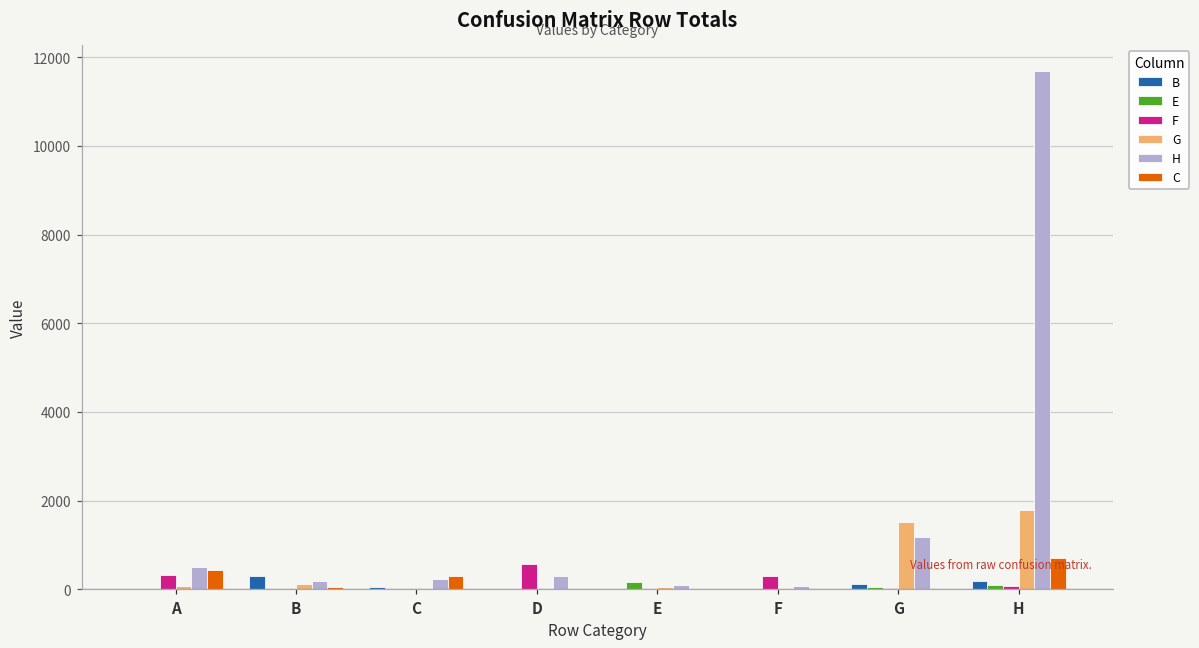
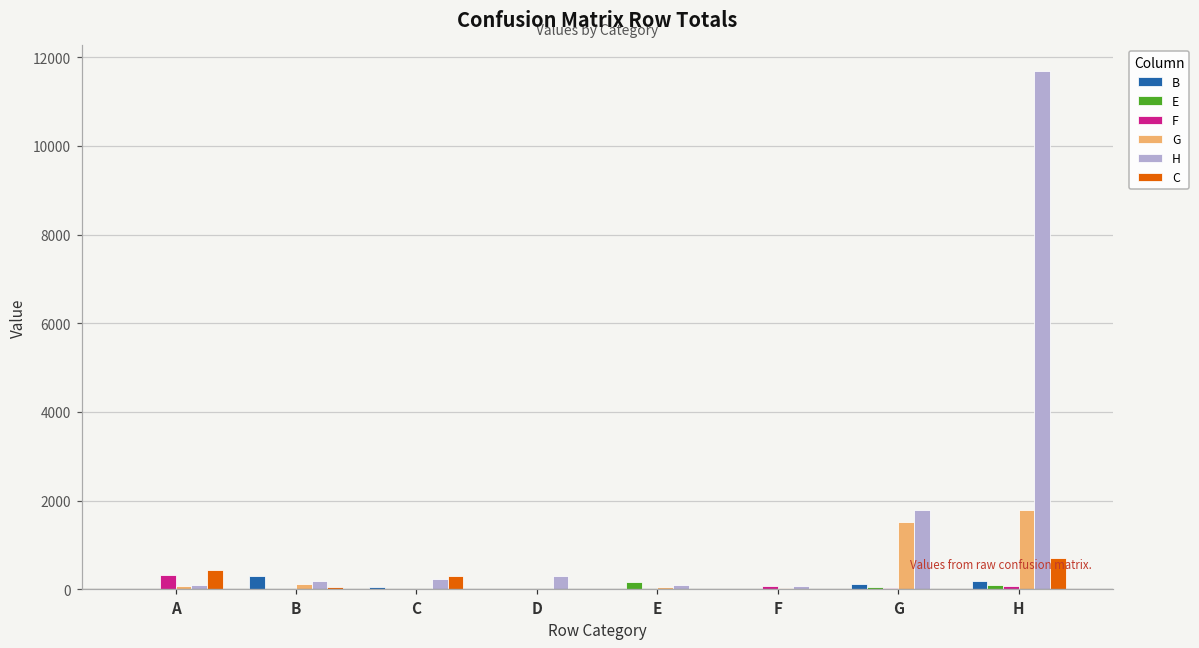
H, A: 500 -> 100
F, D: 600 -> 0
F, F: 300 -> 100
H, G: 1200 -> 1800
